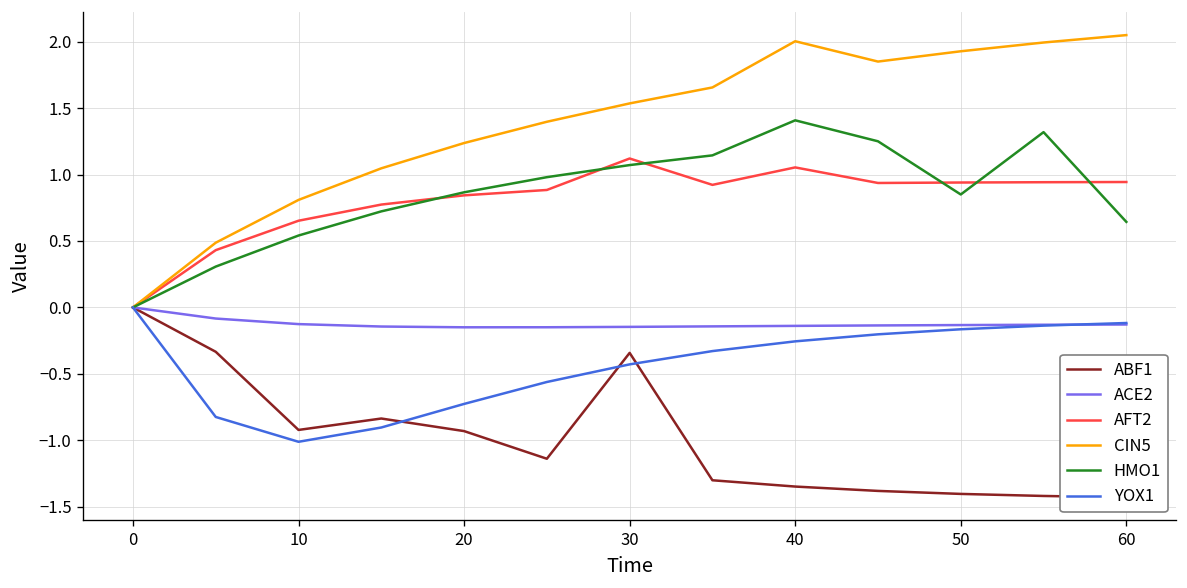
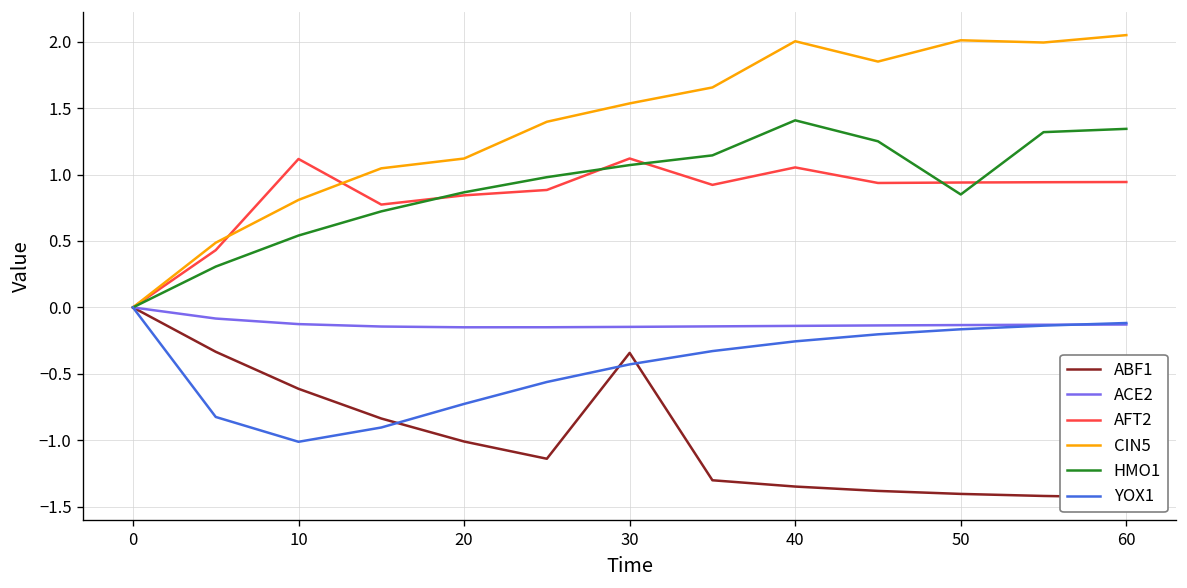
ABF1, 10: -0.92 -> -0.61
AFT2, 10: 0.65 -> 1.12
ABF1, 20: -0.93 -> -1.01
CIN5, 20: 1.24 -> 1.12
CIN5, 50: 1.93 -> 2.01
HMO1, 60: 0.64 -> 1.34
